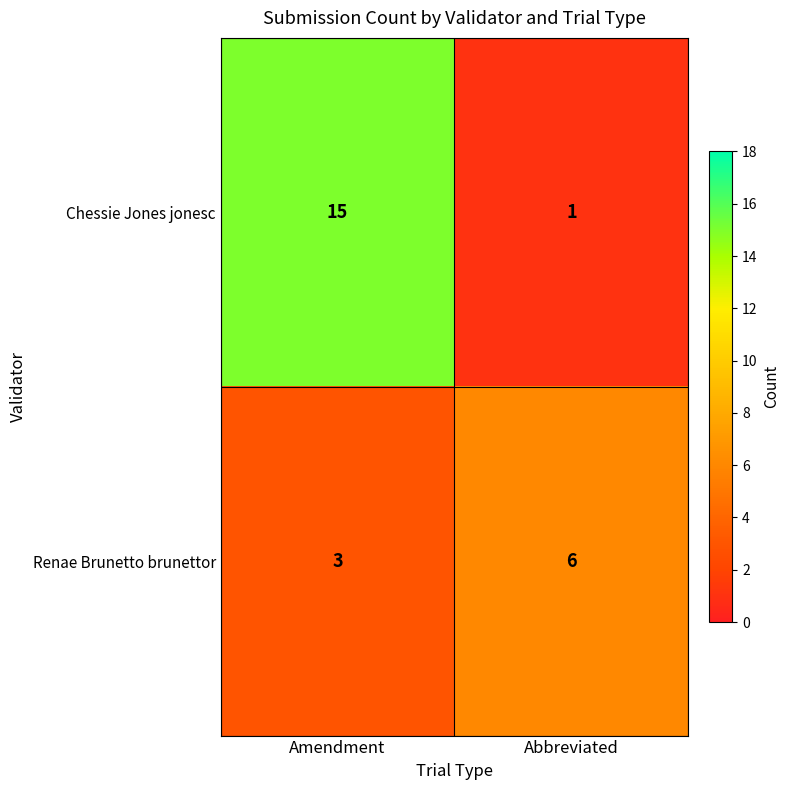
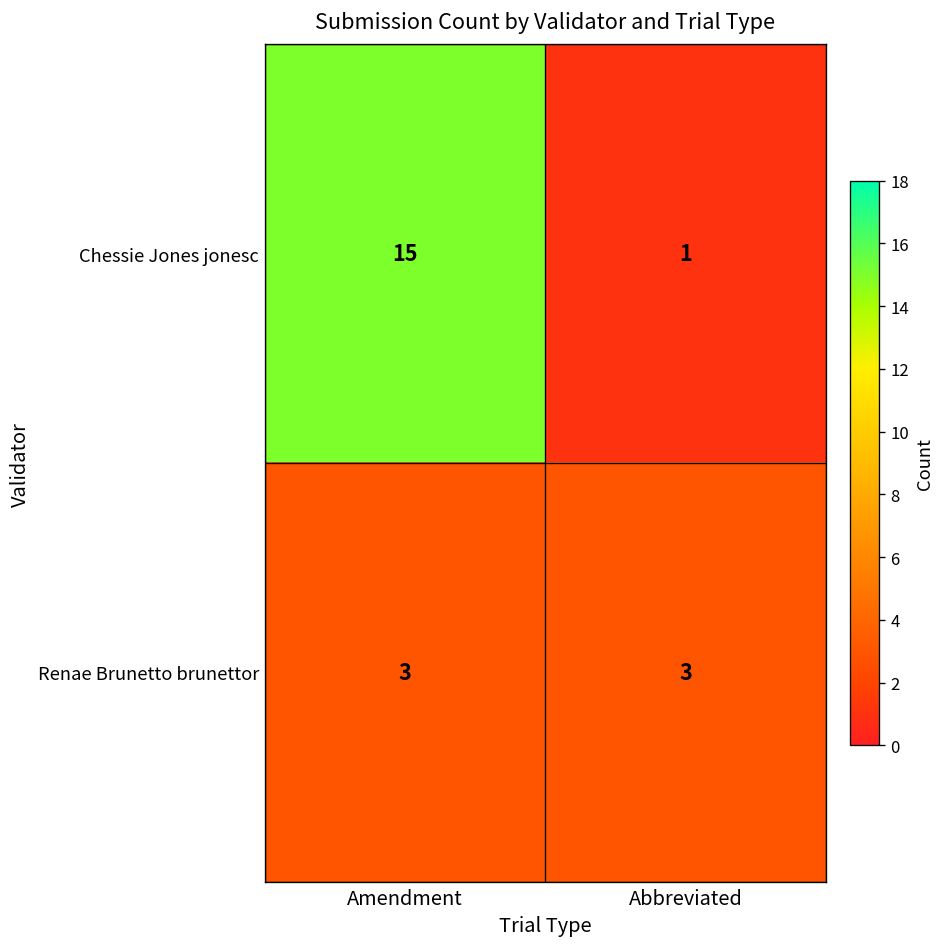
Renae Brunetto brunettor, Abbreviated: 6 -> 3
